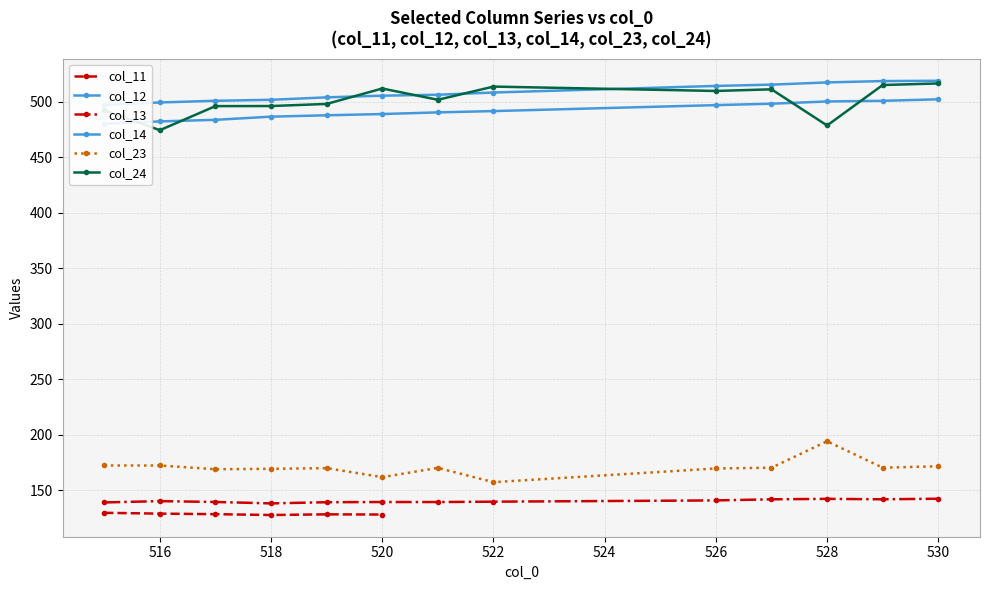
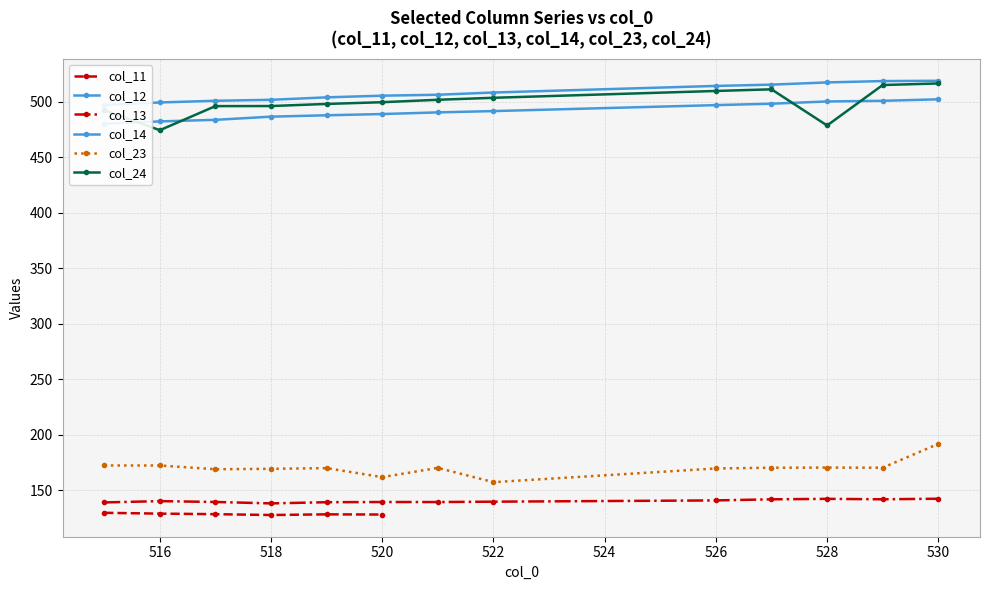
col_24, 520: 512 -> 500
col_24, 522: 514 -> 504
col_23, 528: 194 -> 171
col_23, 530: 172 -> 192
